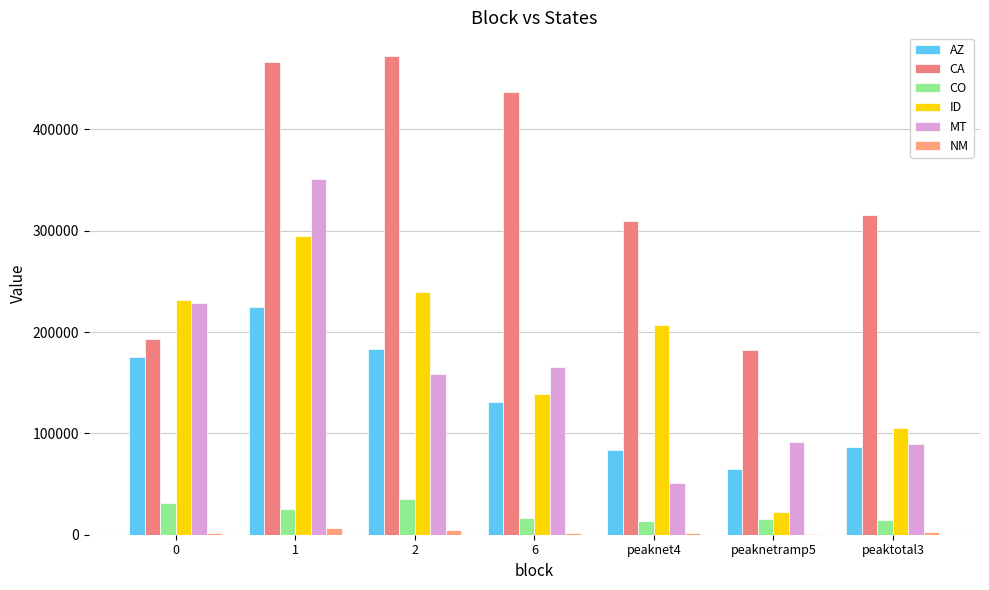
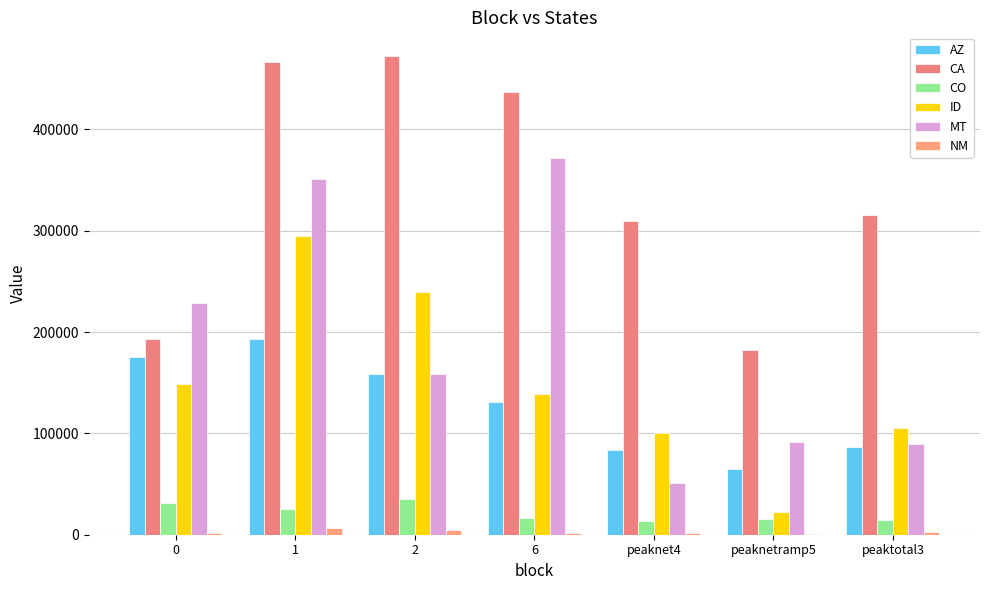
ID, 0: 232000 -> 149000
AZ, 1: 225000 -> 193000
AZ, 2: 183000 -> 158000
MT, 6: 165000 -> 371000
ID, peaknet4: 207000 -> 100000
